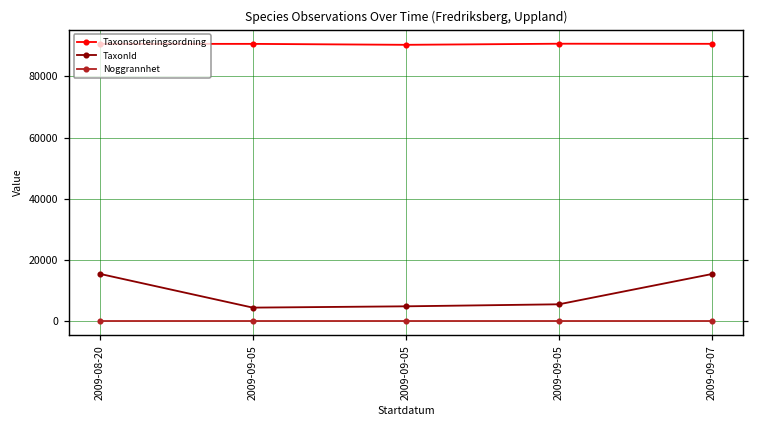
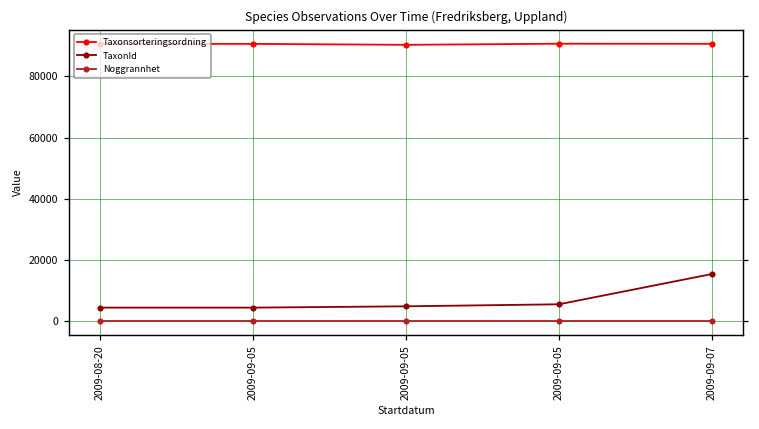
TaxonId, 2009-08-20: 15000 -> 4000
